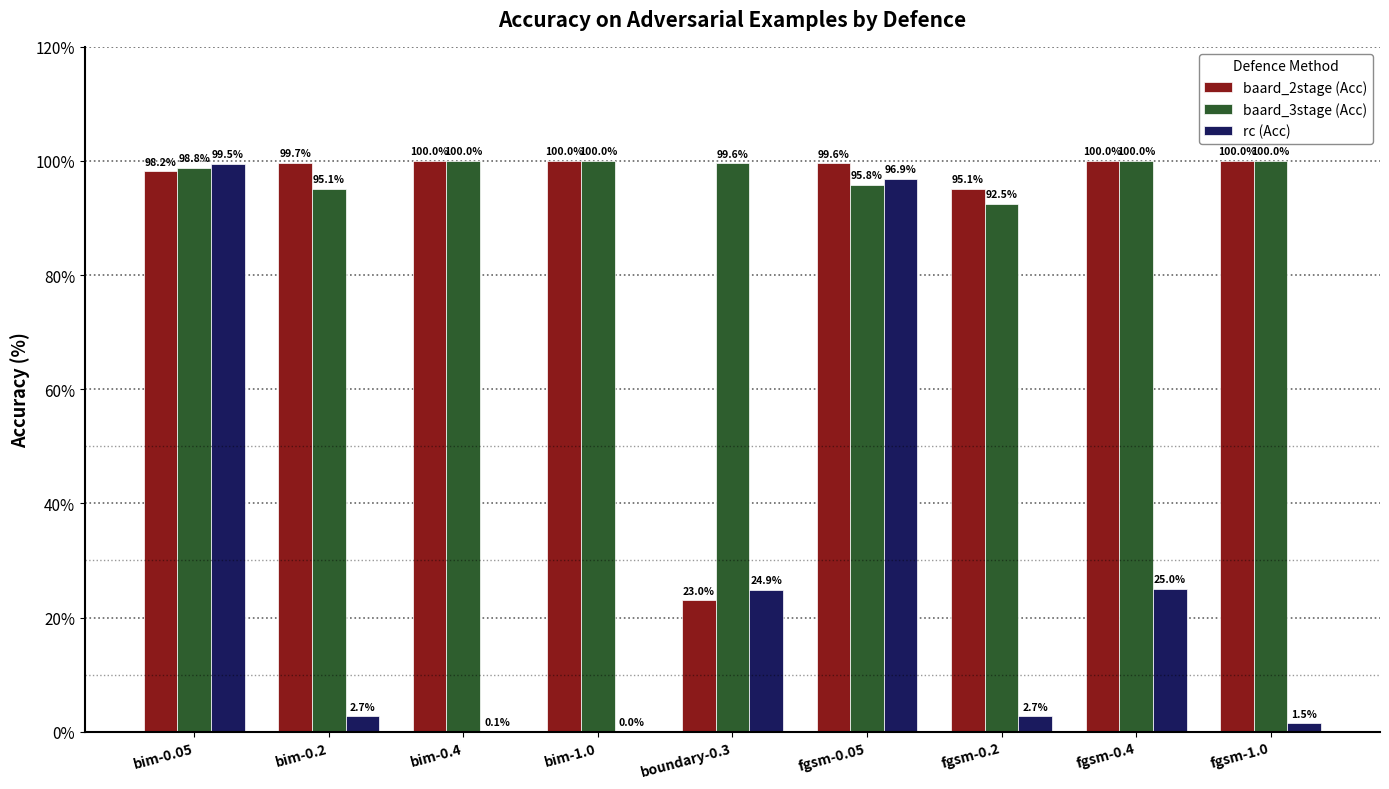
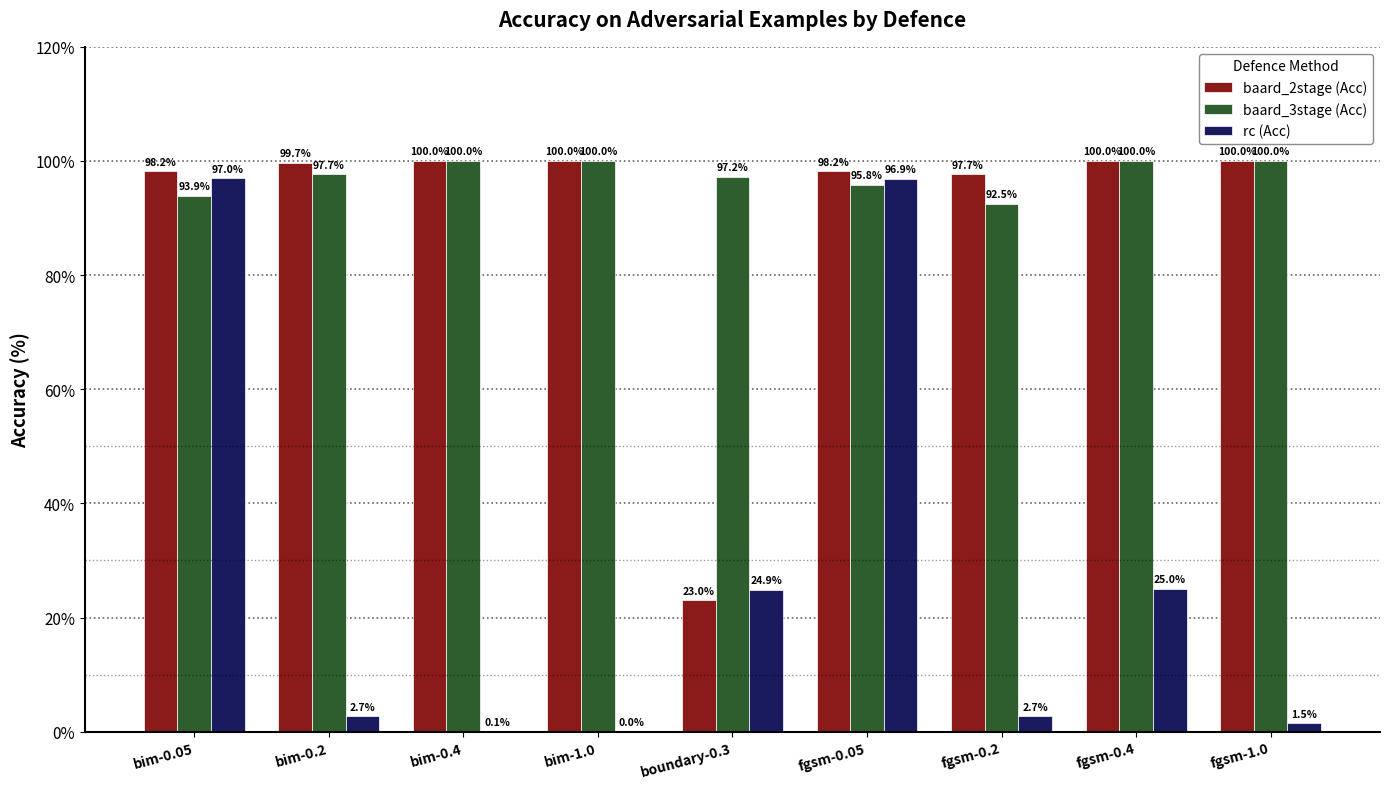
baard_3stage (Acc), bim-0.05: 98.8% -> 93.9%
rc (Acc), bim-0.05: 99.5% -> 97.0%
baard_3stage (Acc), bim-0.2: 95.1% -> 97.7%
baard_3stage (Acc), boundary-0.3: 99.6% -> 97.2%
baard_2stage (Acc), fgsm-0.05: 99.6% -> 98.2%
baard_2stage (Acc), fgsm-0.2: 95.1% -> 97.7%
